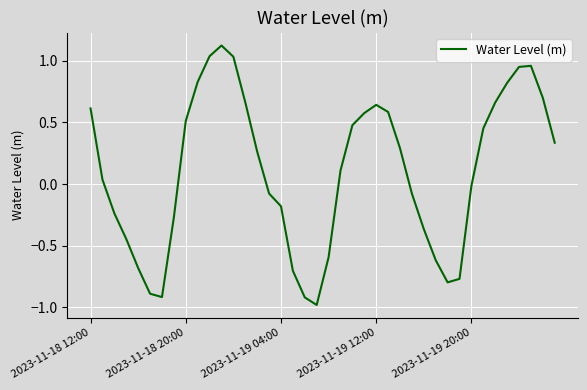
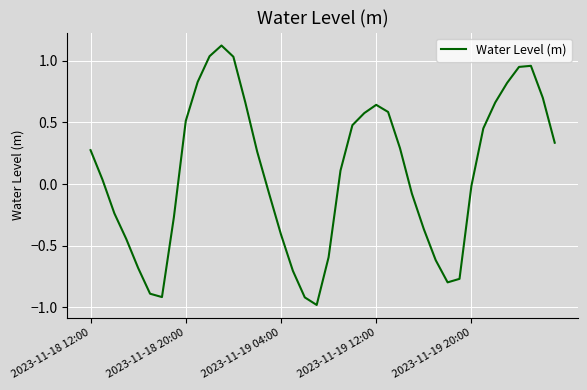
2023-11-18 12:00: 0.61 -> 0.27
2023-11-19 04:00: -0.18 -> -0.41
